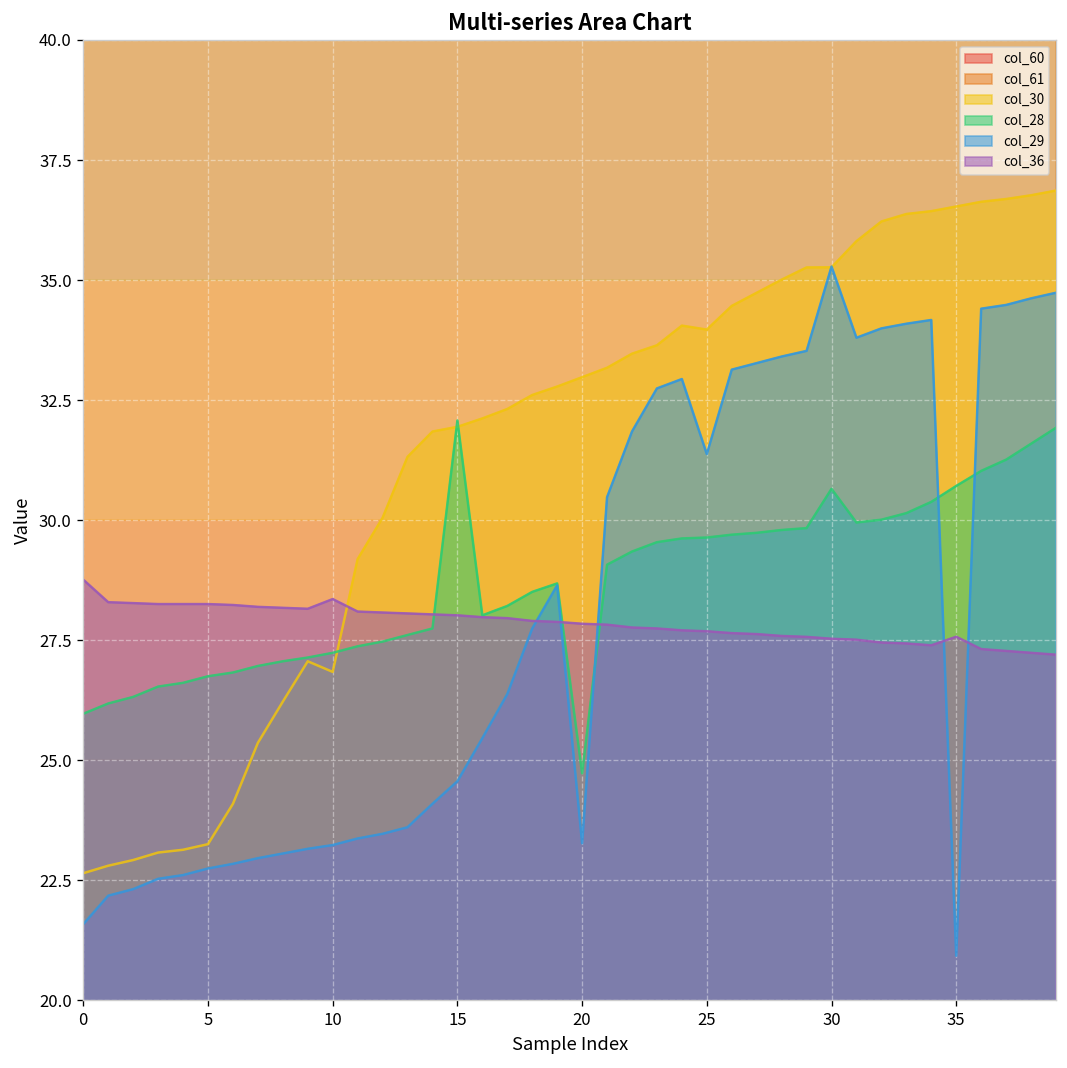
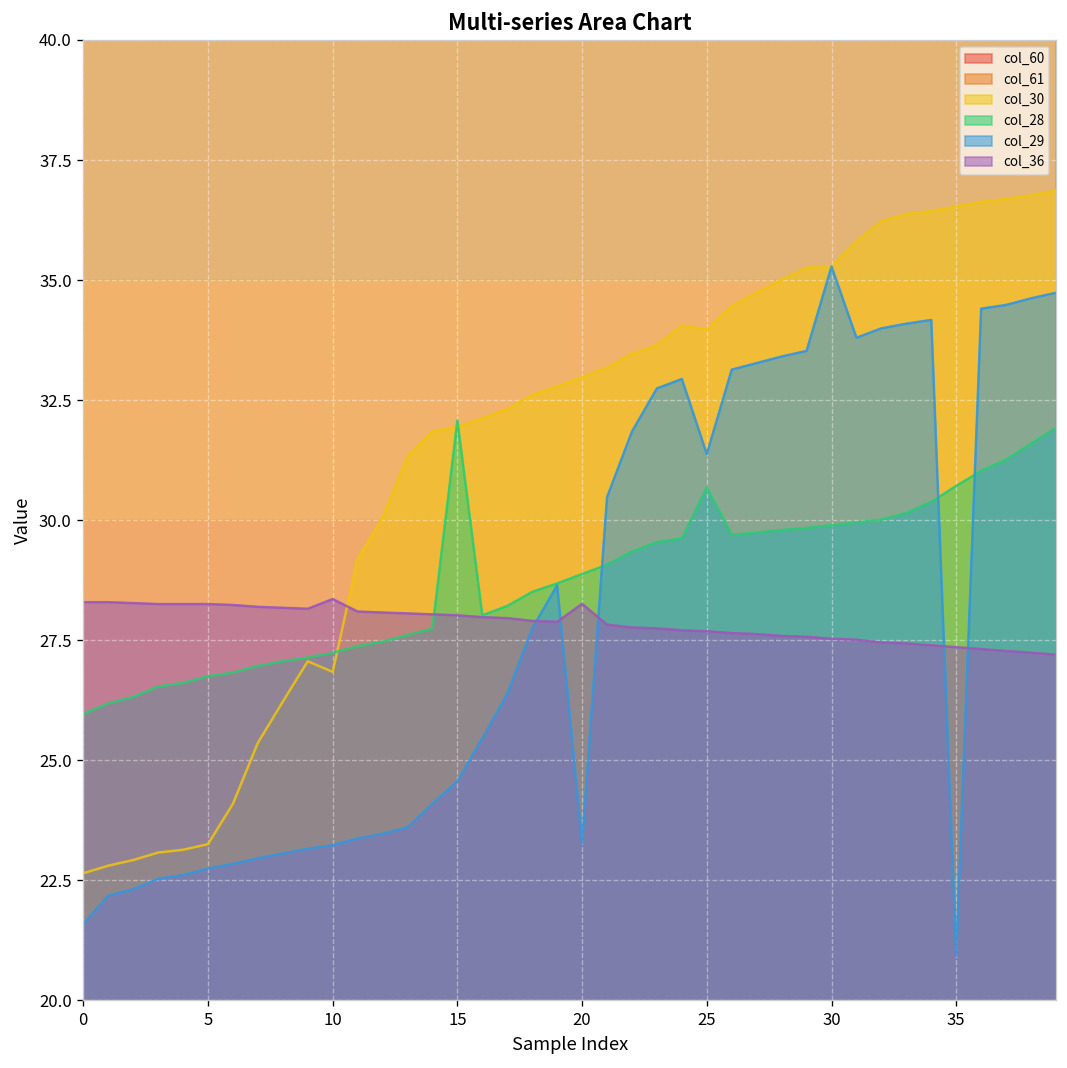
col_36, 0: 28.8 -> 28.3
col_28, 20: 24.7 -> 28.9
col_36, 20: 27.8 -> 28.3
col_28, 25: 29.6 -> 30.7
col_28, 30: 30.7 -> 29.9
col_36, 35: 27.6 -> 27.4
